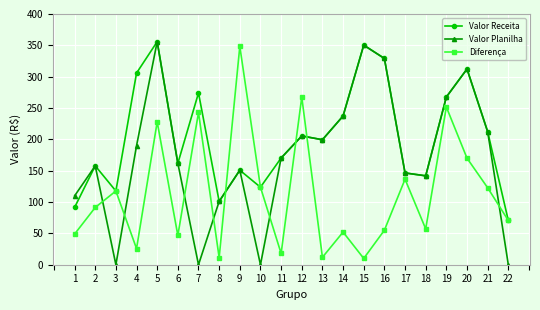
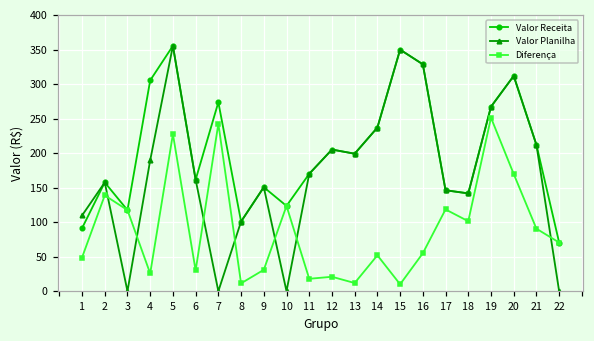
Diferença, 2: 90 -> 140
Diferença, 6: 50 -> 30
Diferença, 9: 350 -> 30
Diferença, 12: 270 -> 20
Diferença, 17: 140 -> 120
Diferença, 18: 60 -> 100
Diferença, 21: 120 -> 90
